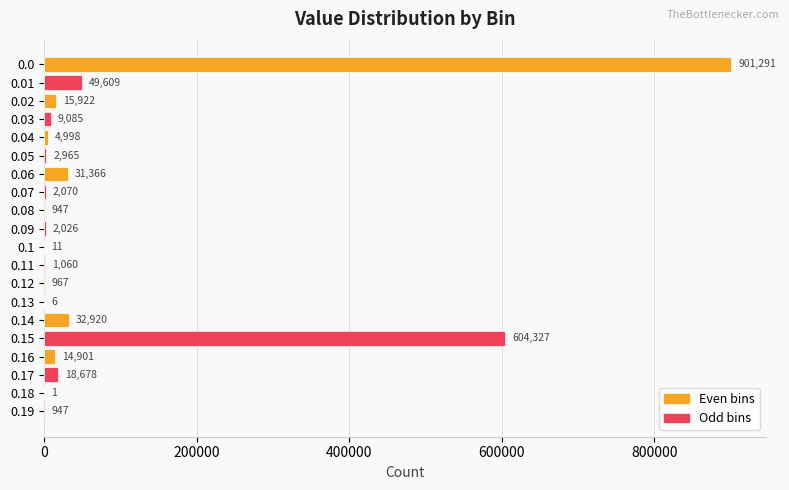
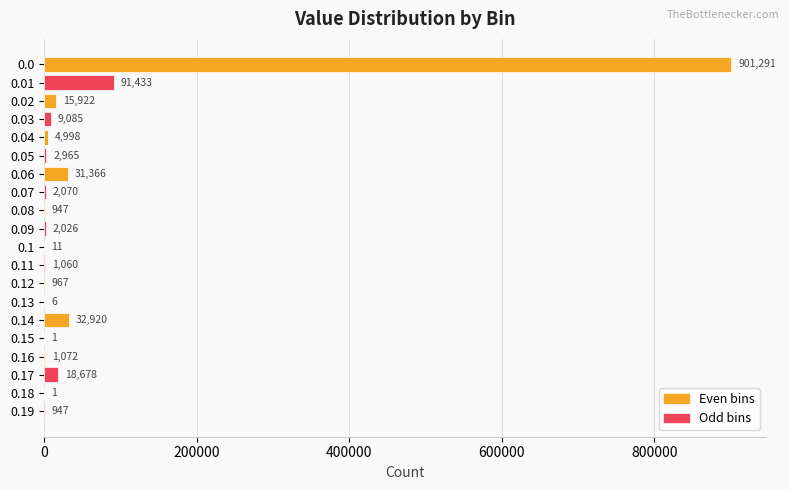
0.01: 49,609 -> 91,433
0.15: 604,327 -> 1
0.16: 14,901 -> 1,072
